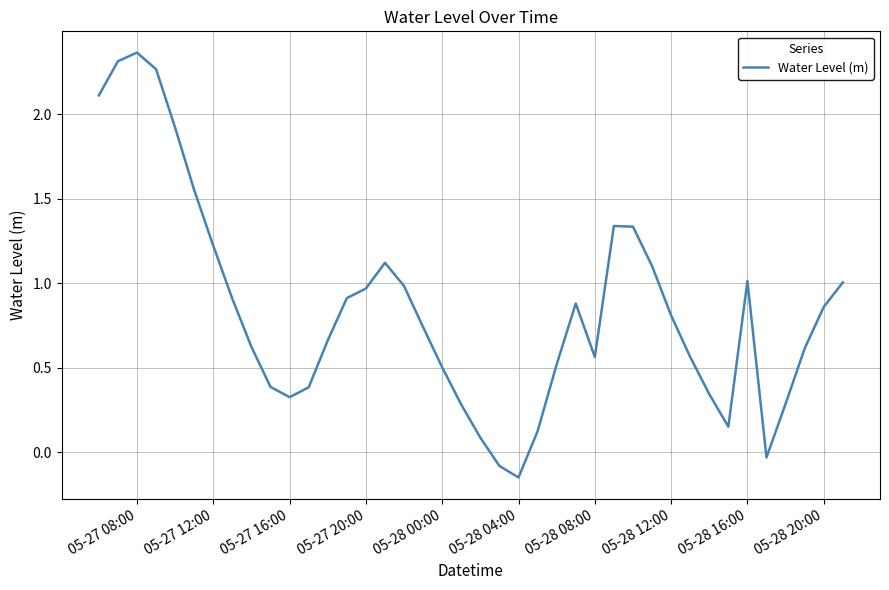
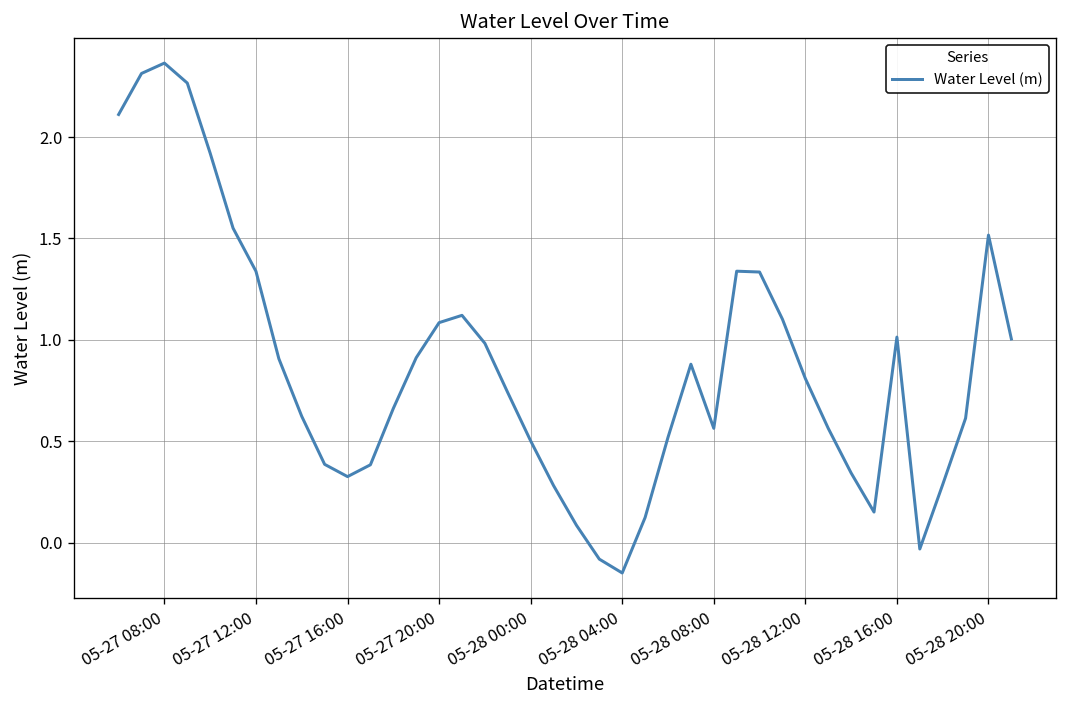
05-27 12:00: 1.22 -> 1.34
05-27 20:00: 0.97 -> 1.08
05-28 20:00: 0.86 -> 1.52
